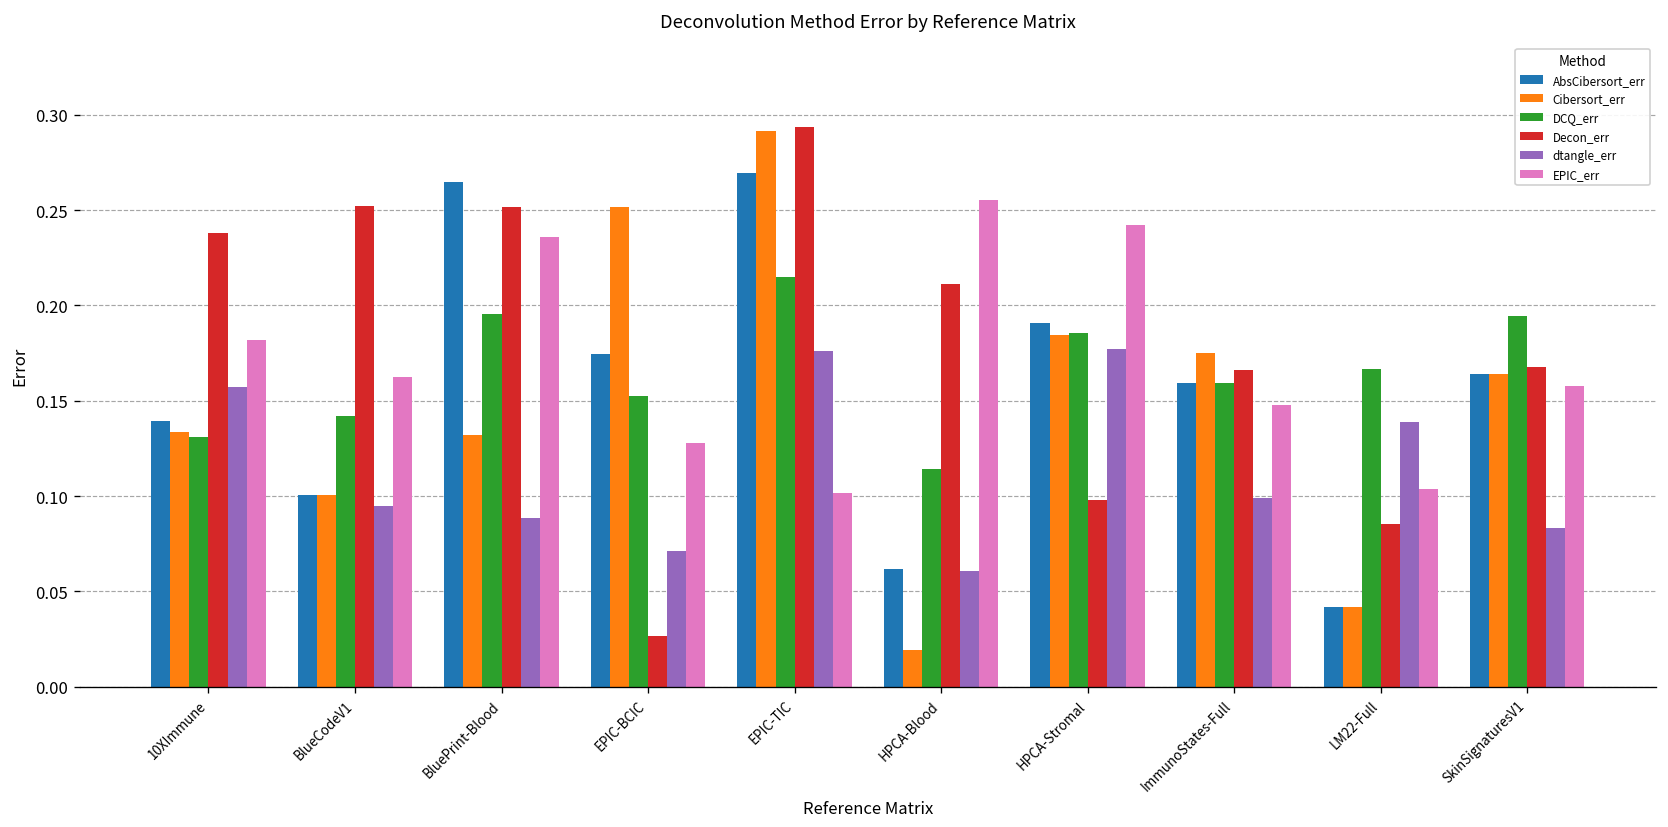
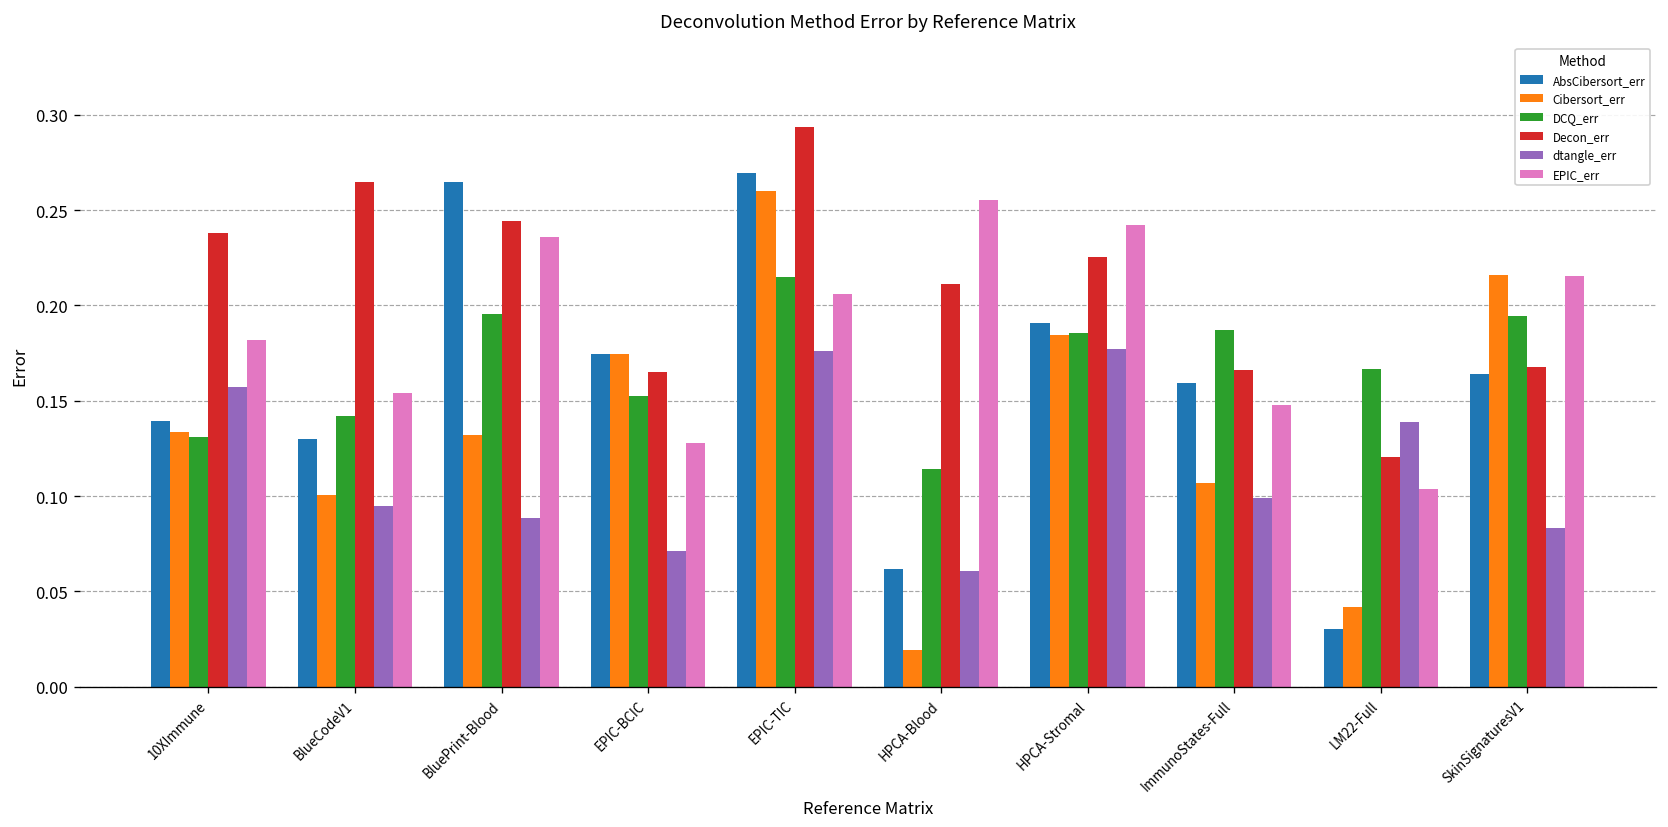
AbsCibersort_err, BlueCodeV1: 0.101 -> 0.130
Decon_err, BlueCodeV1: 0.252 -> 0.264
EPIC_err, BlueCodeV1: 0.163 -> 0.154
Decon_err, BluePrint-Blood: 0.252 -> 0.244
Cibersort_err, EPIC-BCIC: 0.251 -> 0.174
Decon_err, EPIC-BCIC: 0.027 -> 0.165
Cibersort_err, EPIC-TIC: 0.292 -> 0.260
EPIC_err, EPIC-TIC: 0.102 -> 0.206
Decon_err, HPCA-Stromal: 0.098 -> 0.225
Cibersort_err, ImmunoStates-Full: 0.175 -> 0.107
DCQ_err, ImmunoStates-Full: 0.159 -> 0.187
AbsCibersort_err, LM22-Full: 0.042 -> 0.030
Decon_err, LM22-Full: 0.085 -> 0.120
Cibersort_err, SkinSignaturesV1: 0.164 -> 0.216
EPIC_err, SkinSignaturesV1: 0.158 -> 0.216
